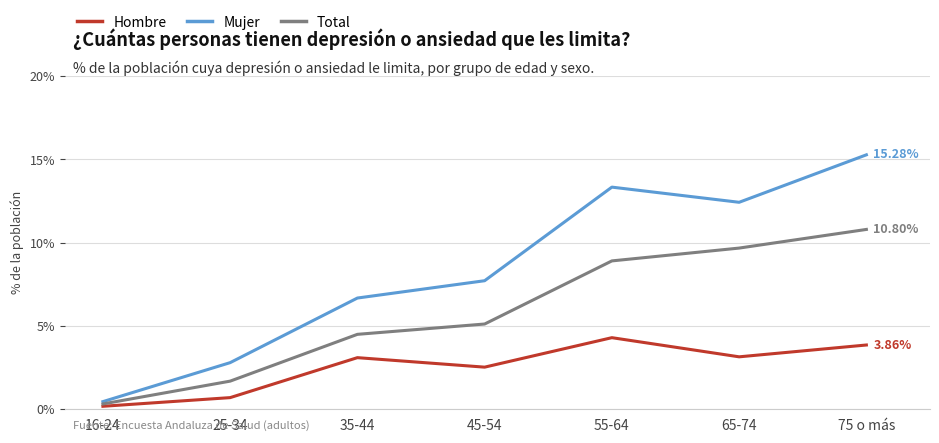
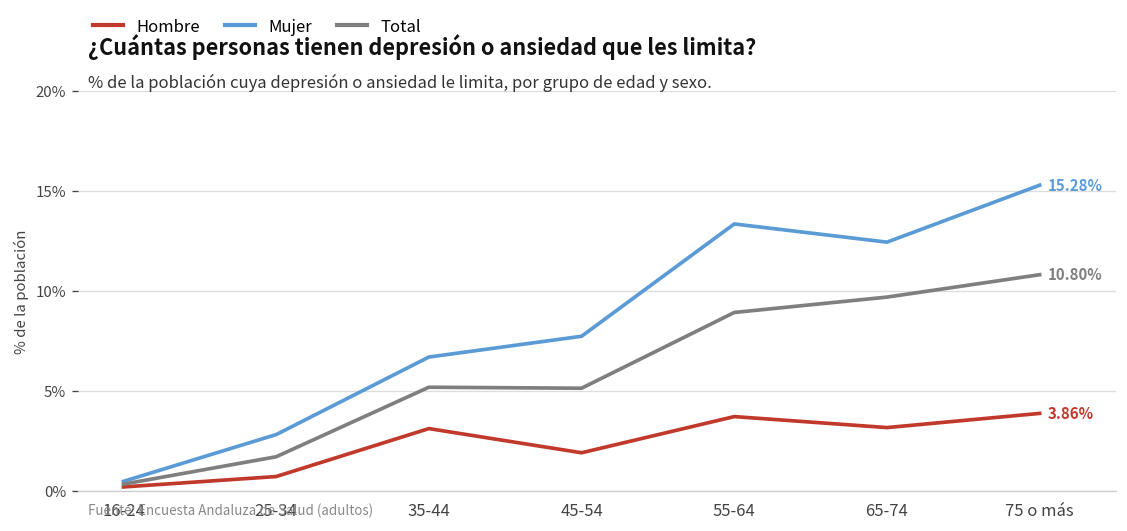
Total, 35-44: 4.5% -> 5.2%
Hombre, 45-54: 2.5% -> 1.9%
Hombre, 55-64: 4.3% -> 3.7%
